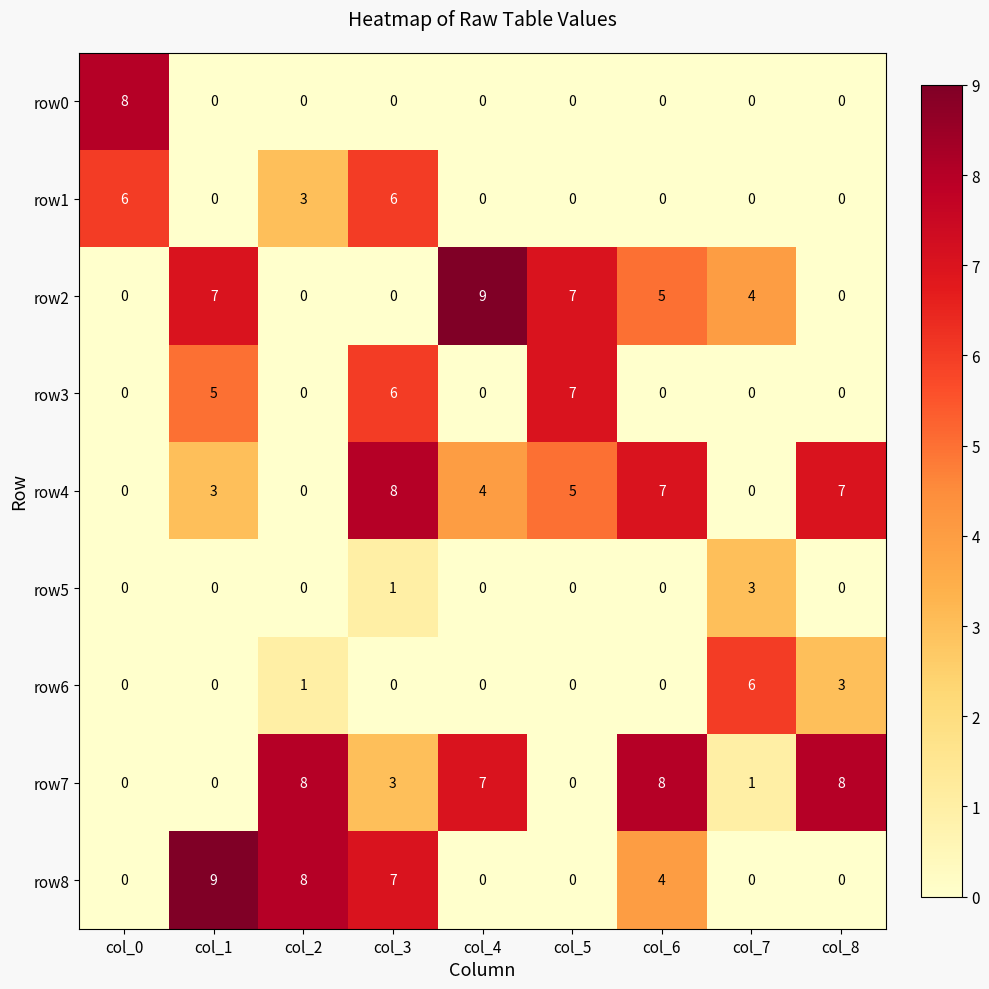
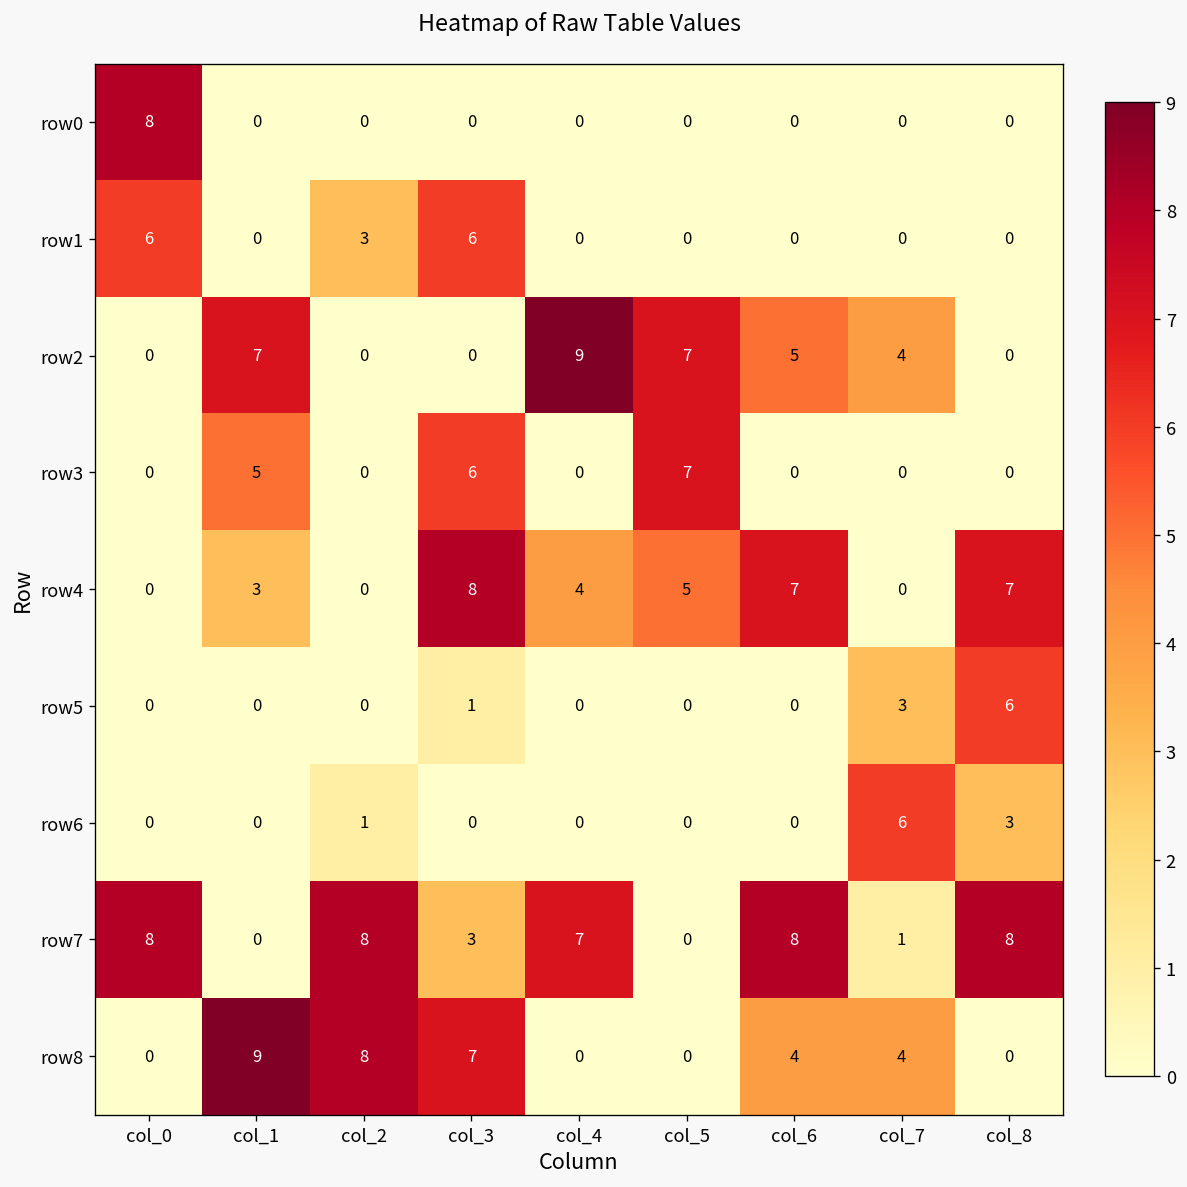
row5, col_8: 0 -> 6
row7, col_0: 0 -> 8
row8, col_7: 0 -> 4
